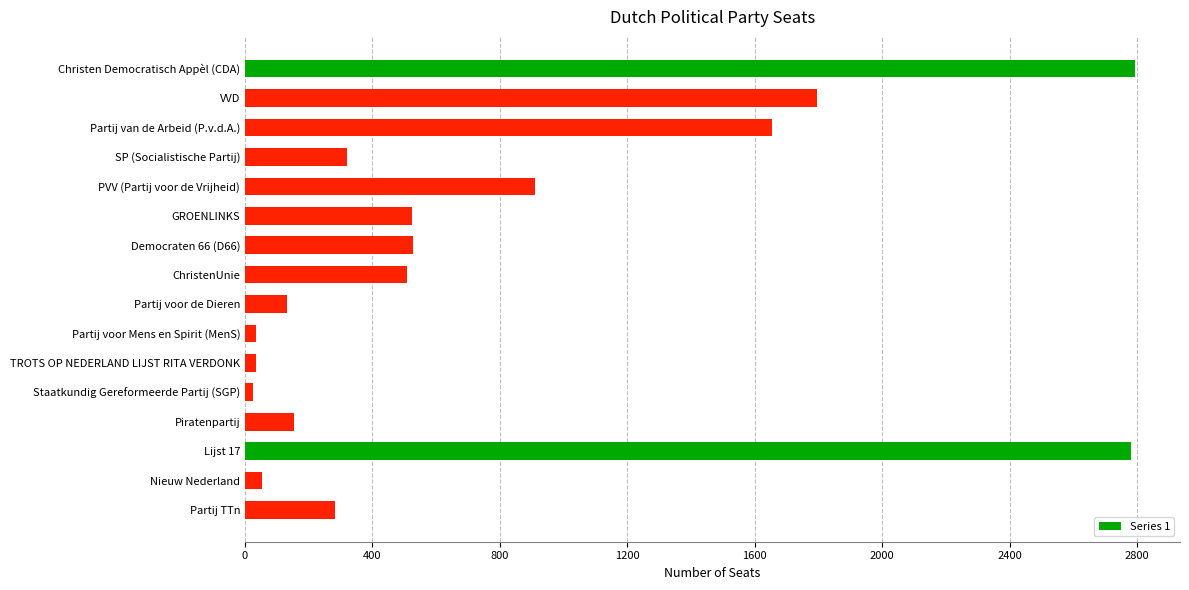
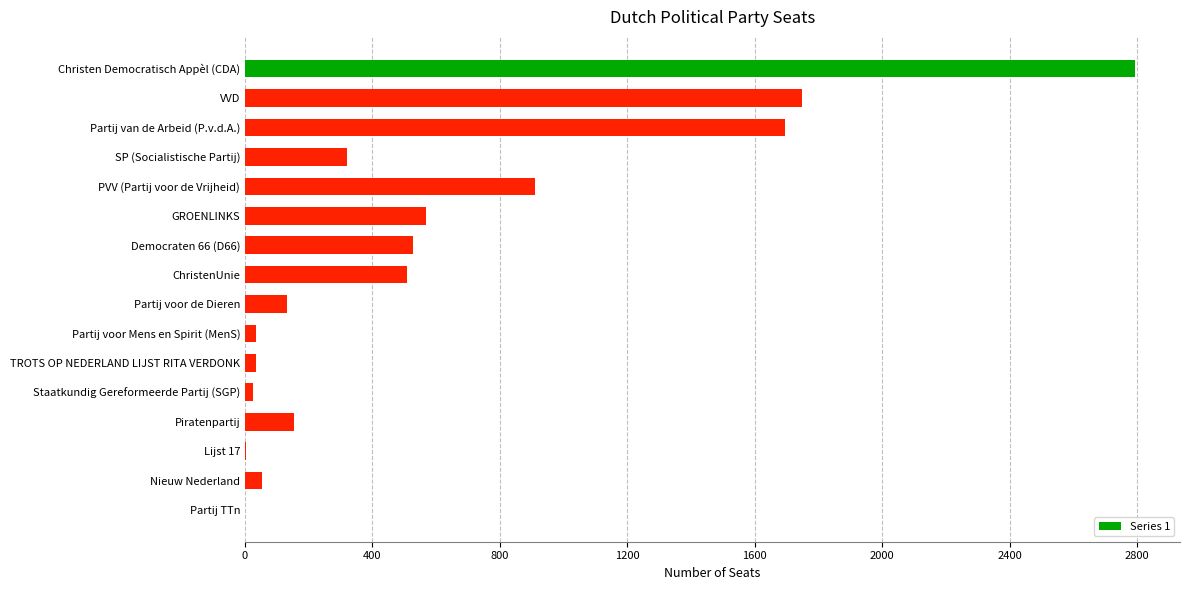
VVD: 1790 -> 1750
Partij van de Arbeid (P.v.d.A.): 1650 -> 1700
GROENLINKS: 520 -> 570
Lijst 17: 2780 -> 0
Partij TTn: 280 -> 0
